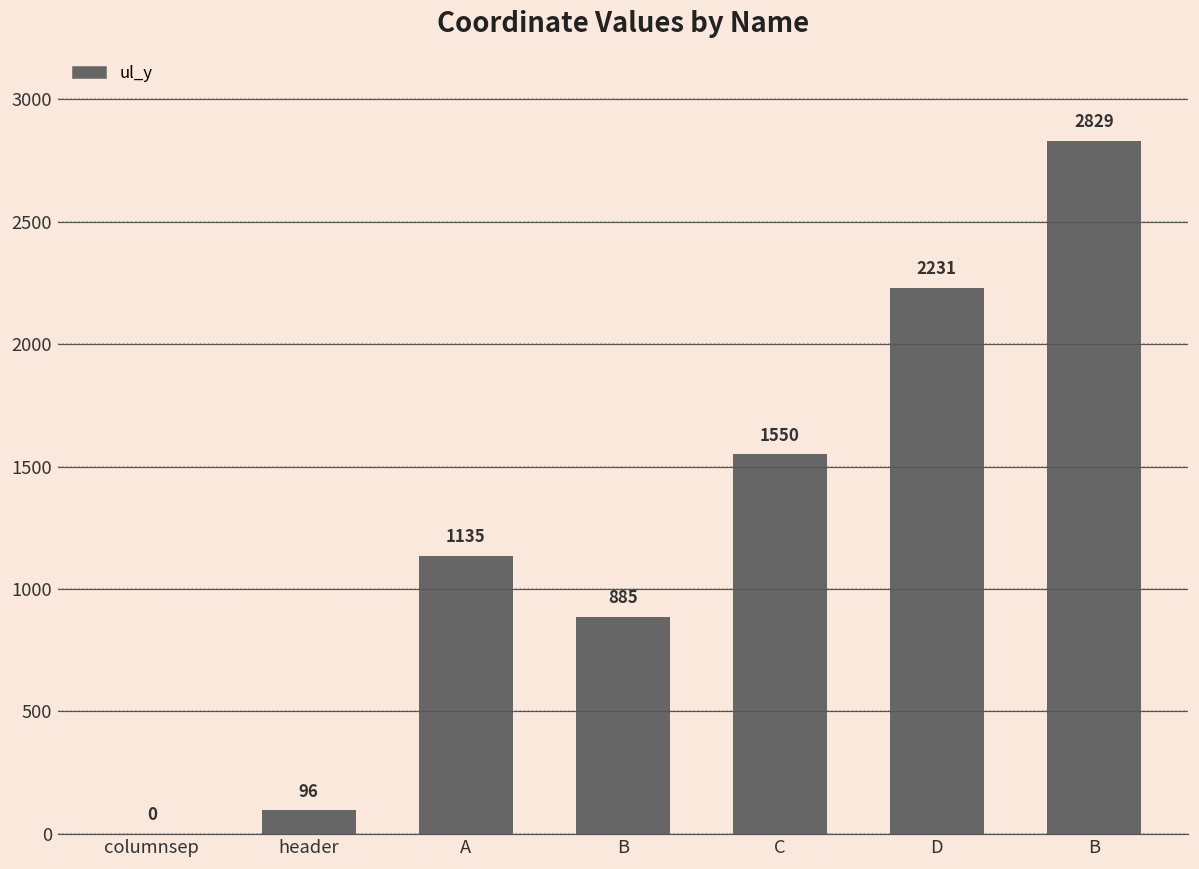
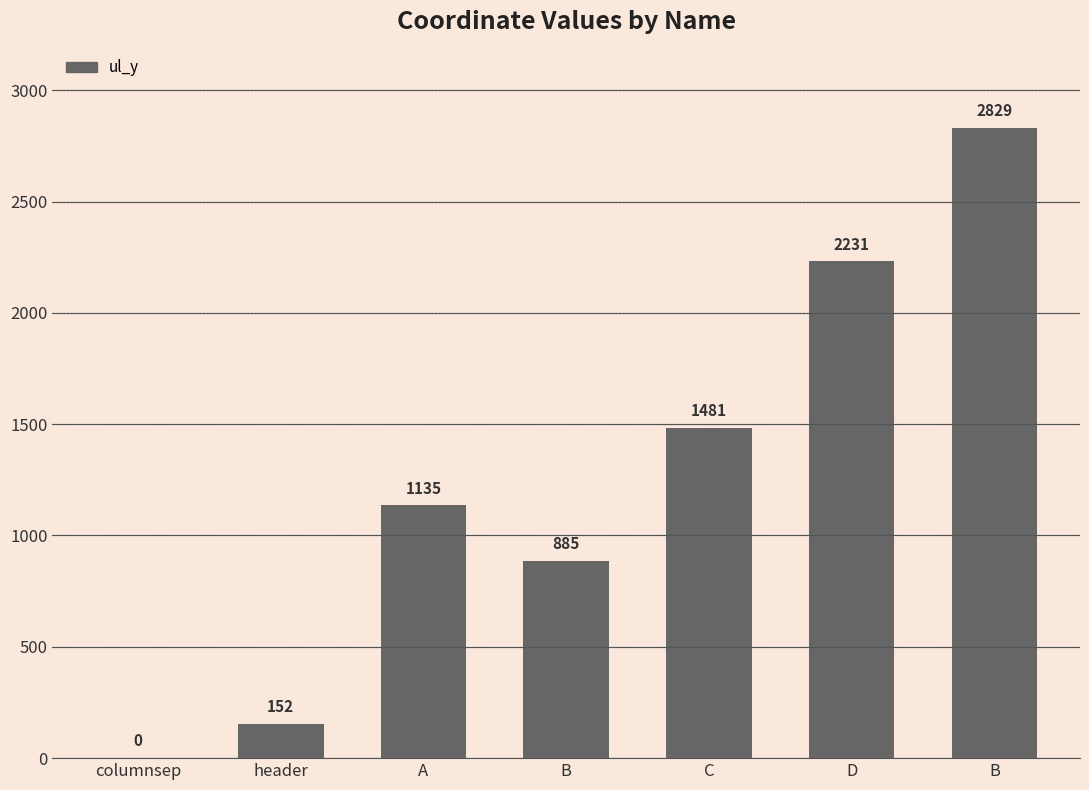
header: 96 -> 152
C: 1550 -> 1481
